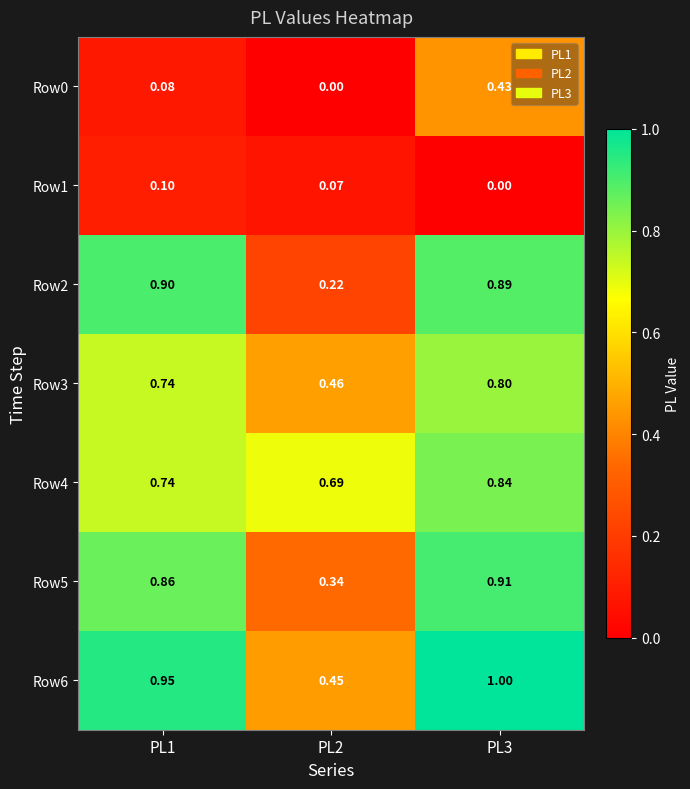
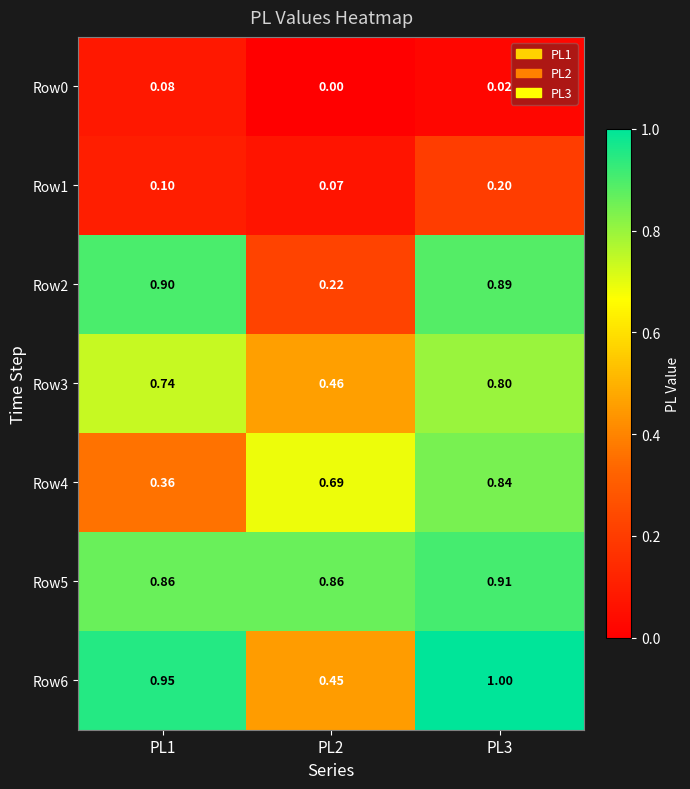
Row0, PL3: 0.43 -> 0.02
Row1, PL3: 0.00 -> 0.20
Row4, PL1: 0.74 -> 0.36
Row5, PL2: 0.34 -> 0.86
